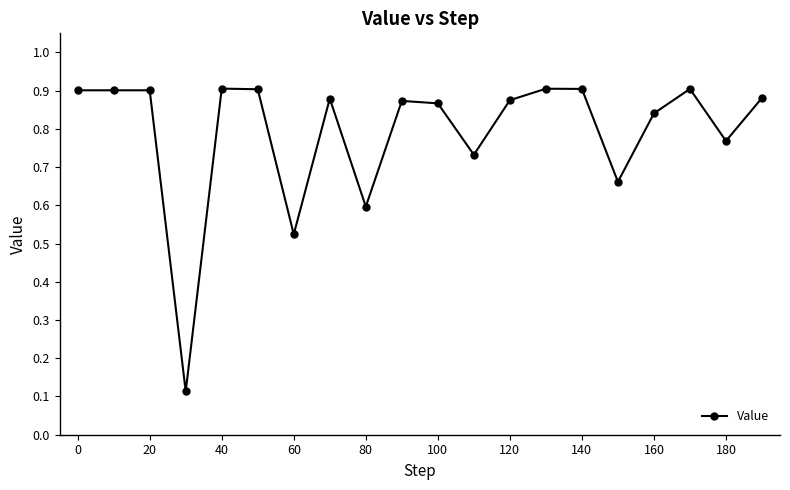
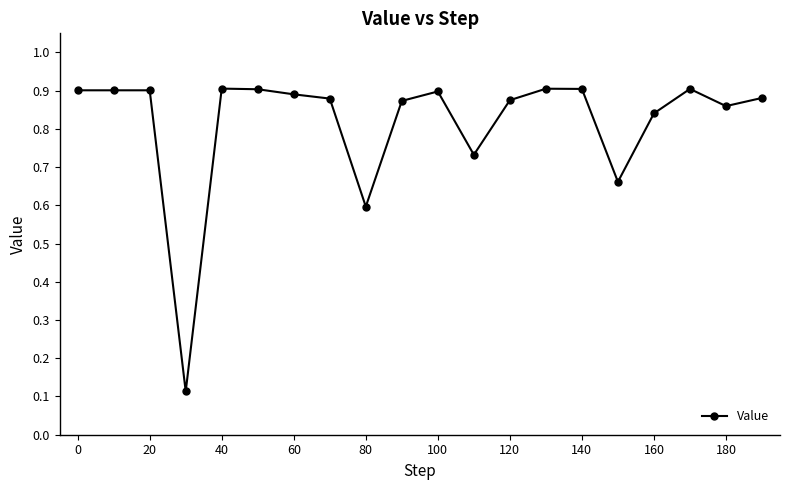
60: 0.52 -> 0.89
100: 0.87 -> 0.90
180: 0.77 -> 0.86
